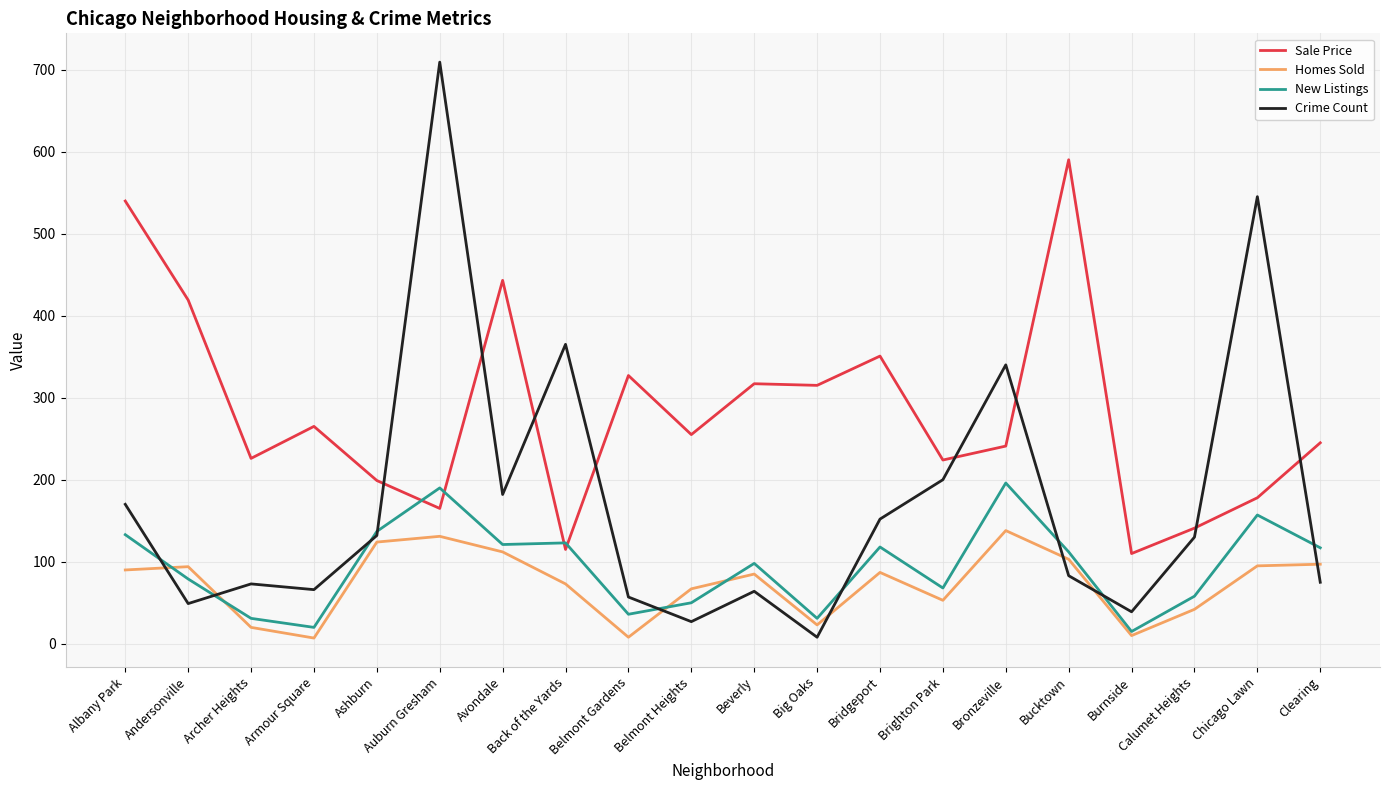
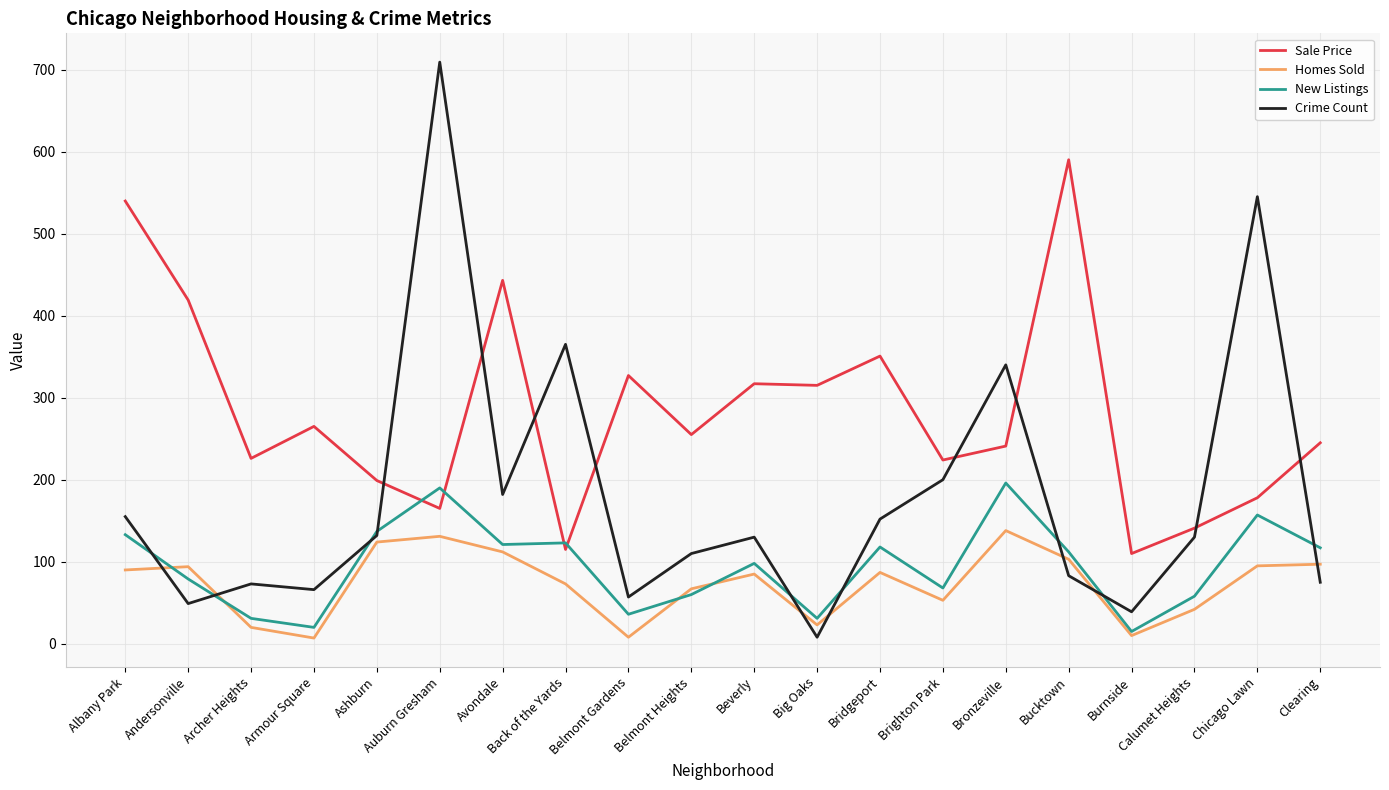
Crime Count, Albany Park: 170 -> 160
New Listings, Belmont Heights: 50 -> 60
Crime Count, Belmont Heights: 30 -> 110
Crime Count, Beverly: 60 -> 130
